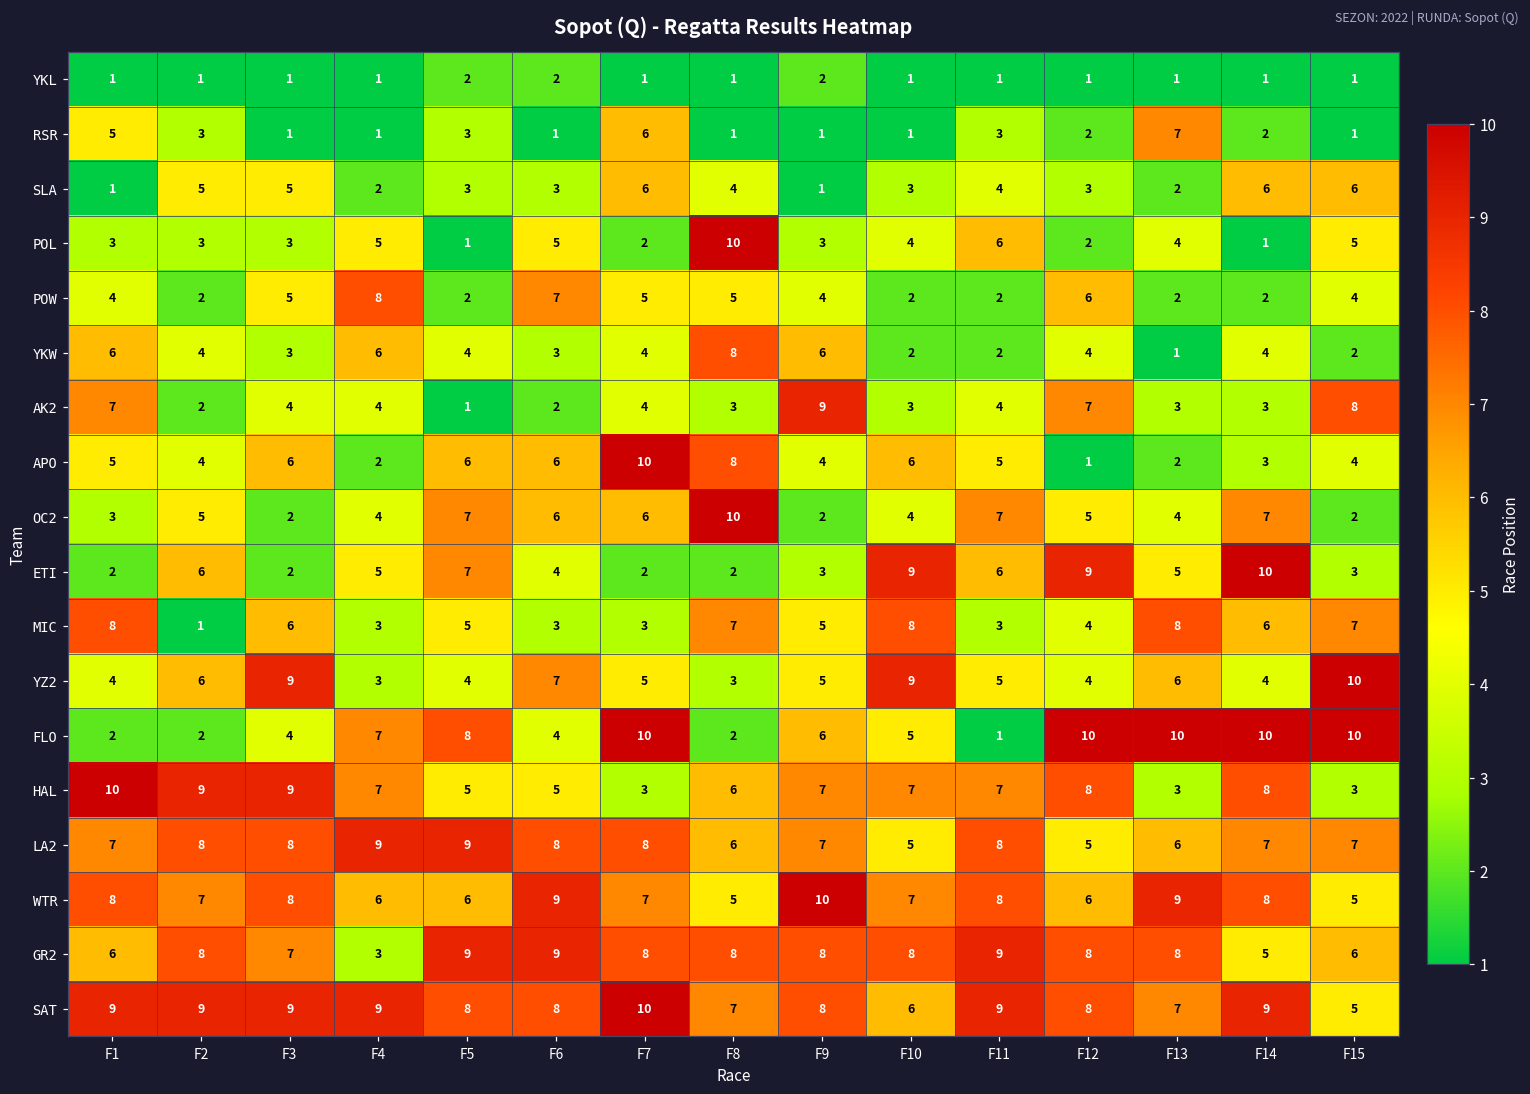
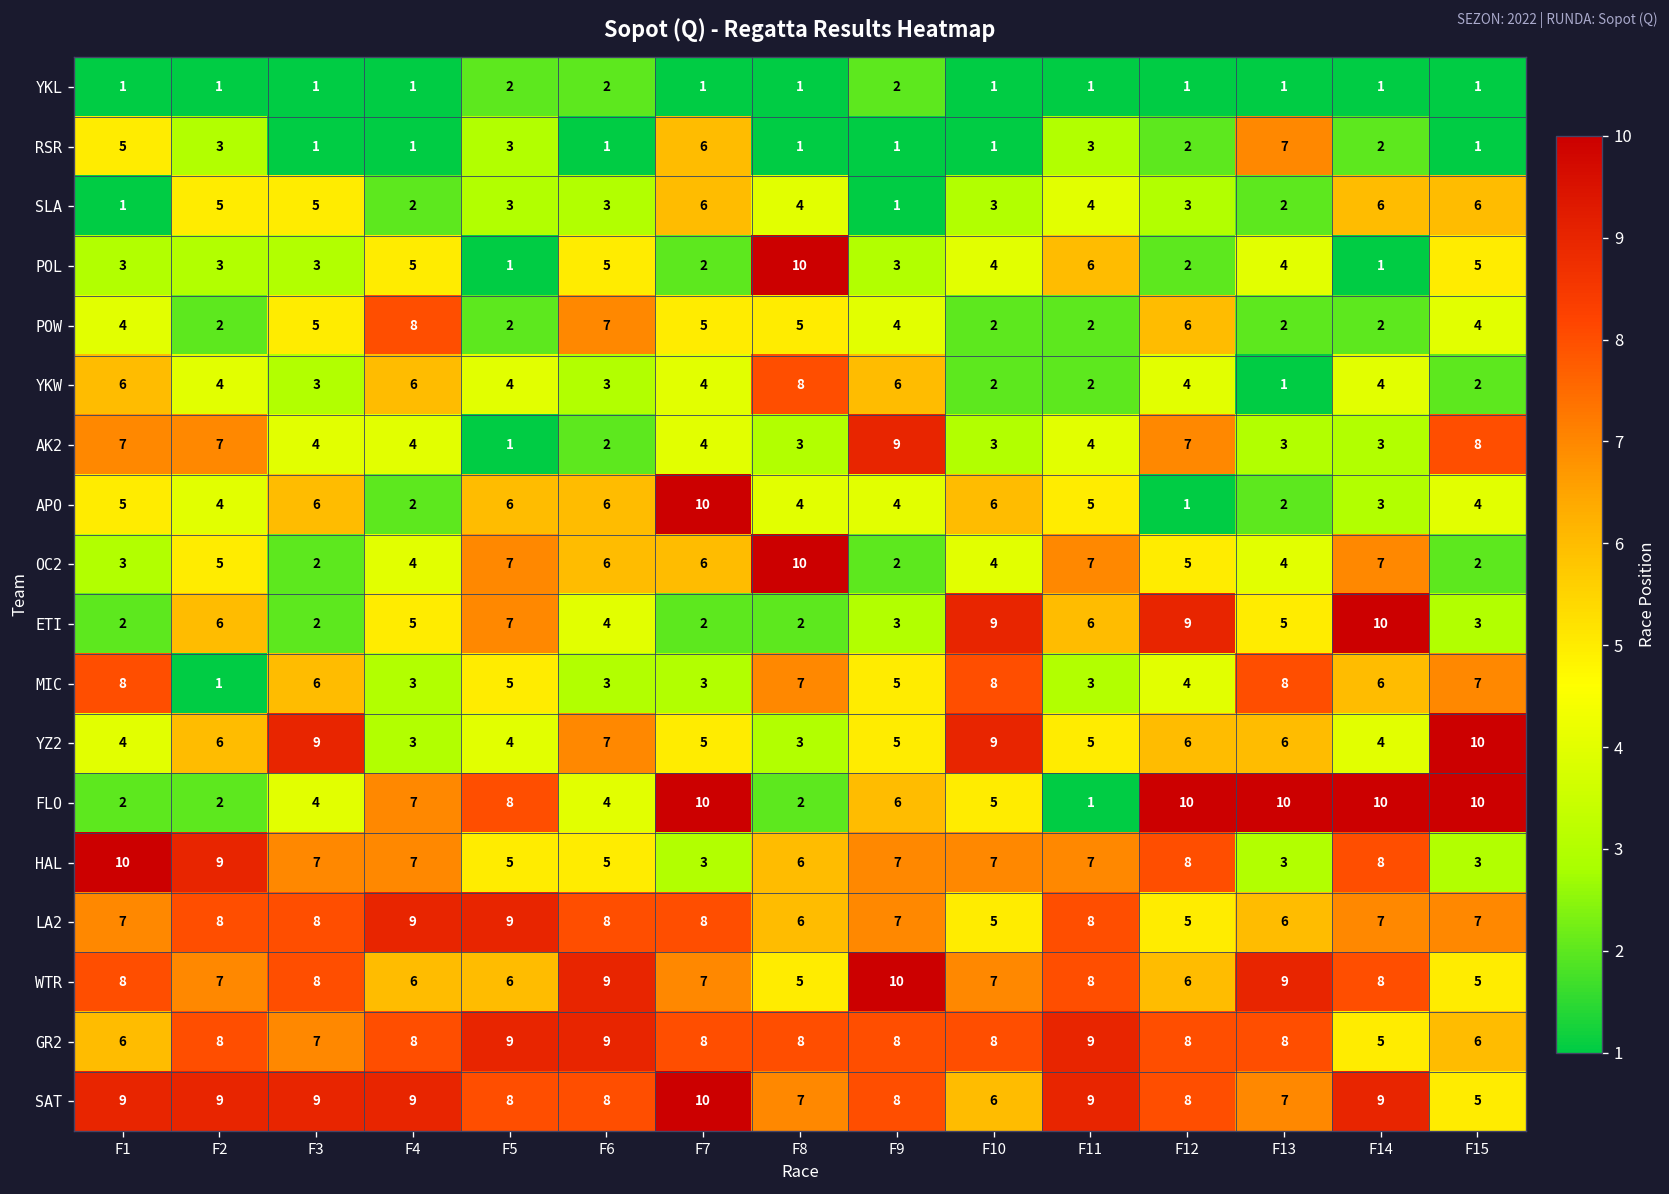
AK2, F2: 2 -> 7
APO, F8: 8 -> 4
YZ2, F12: 4 -> 6
HAL, F3: 9 -> 7
GR2, F4: 3 -> 8
